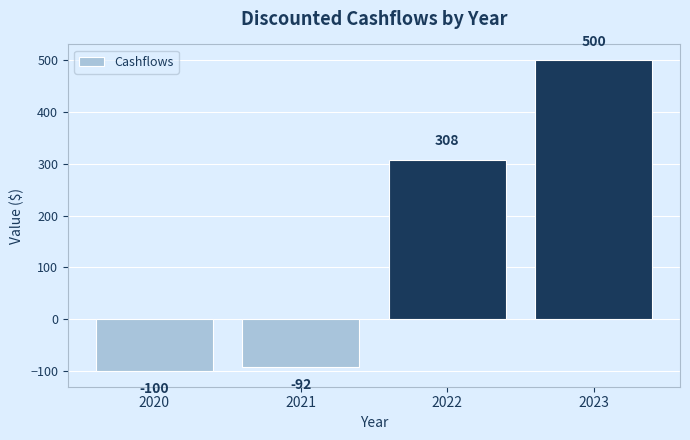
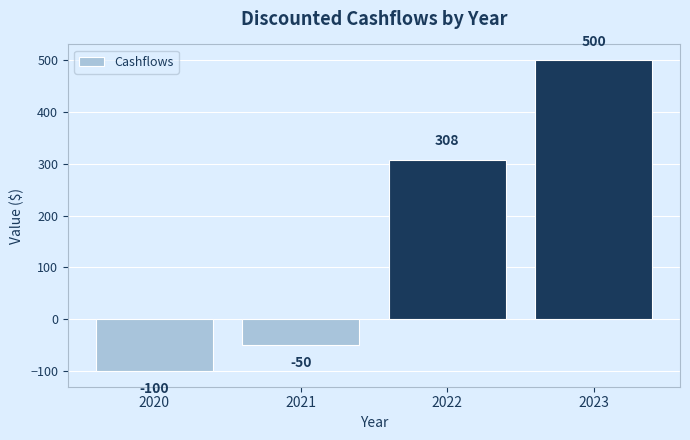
2021: -92 -> -50
